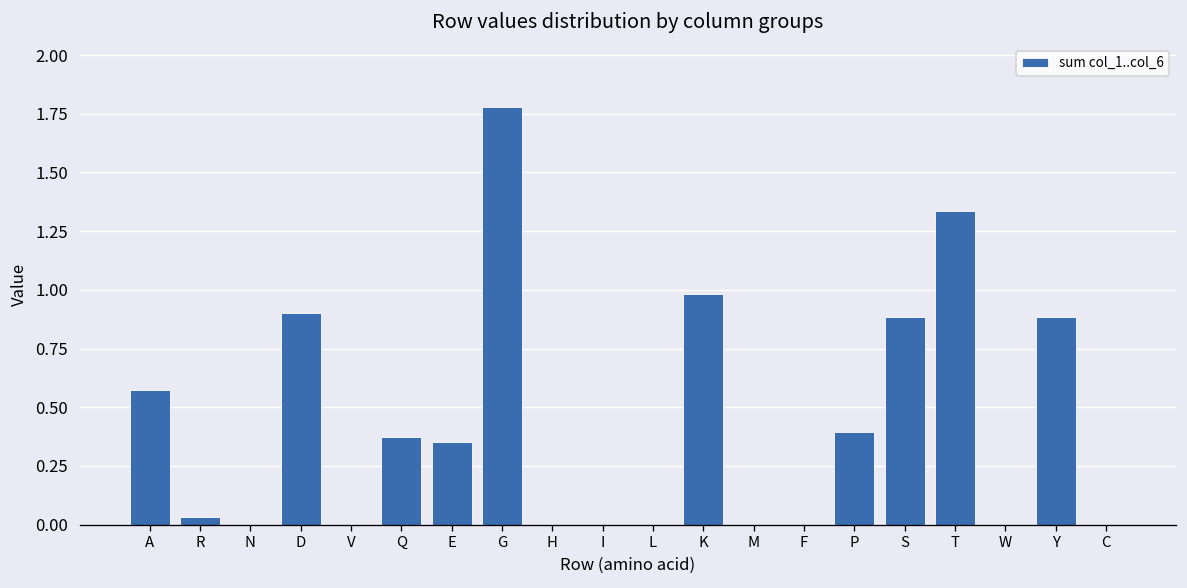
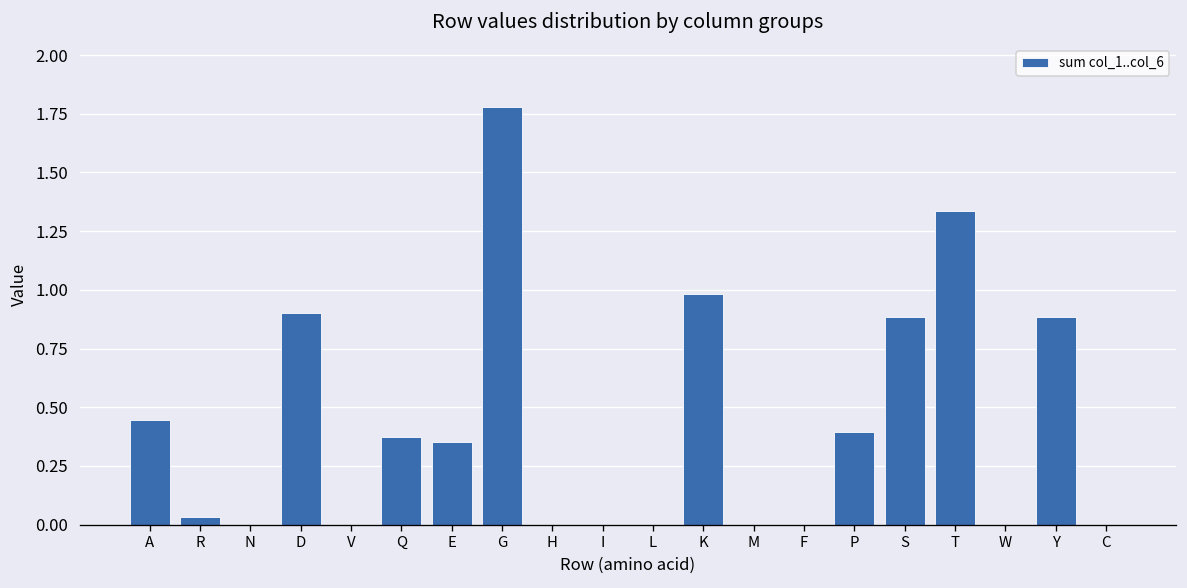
A: 0.57 -> 0.45
